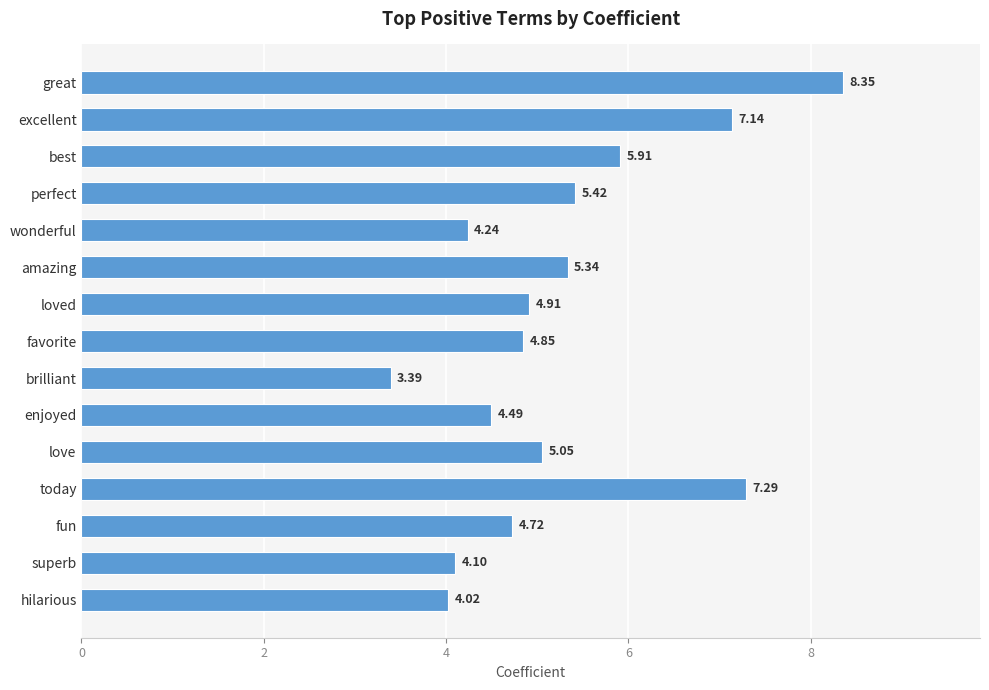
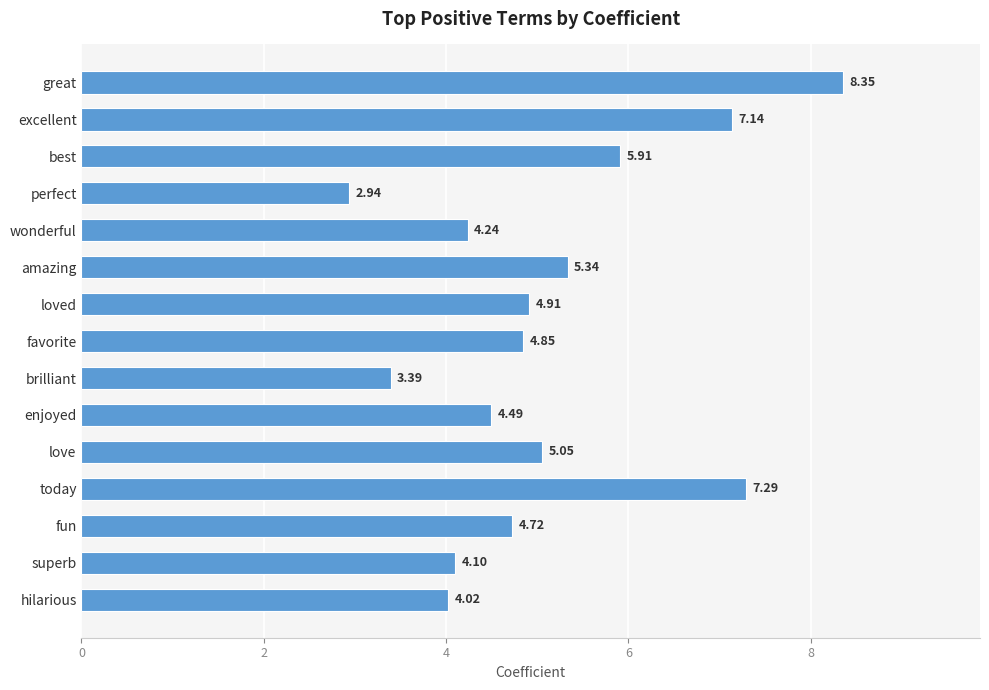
perfect: 5.42 -> 2.94
